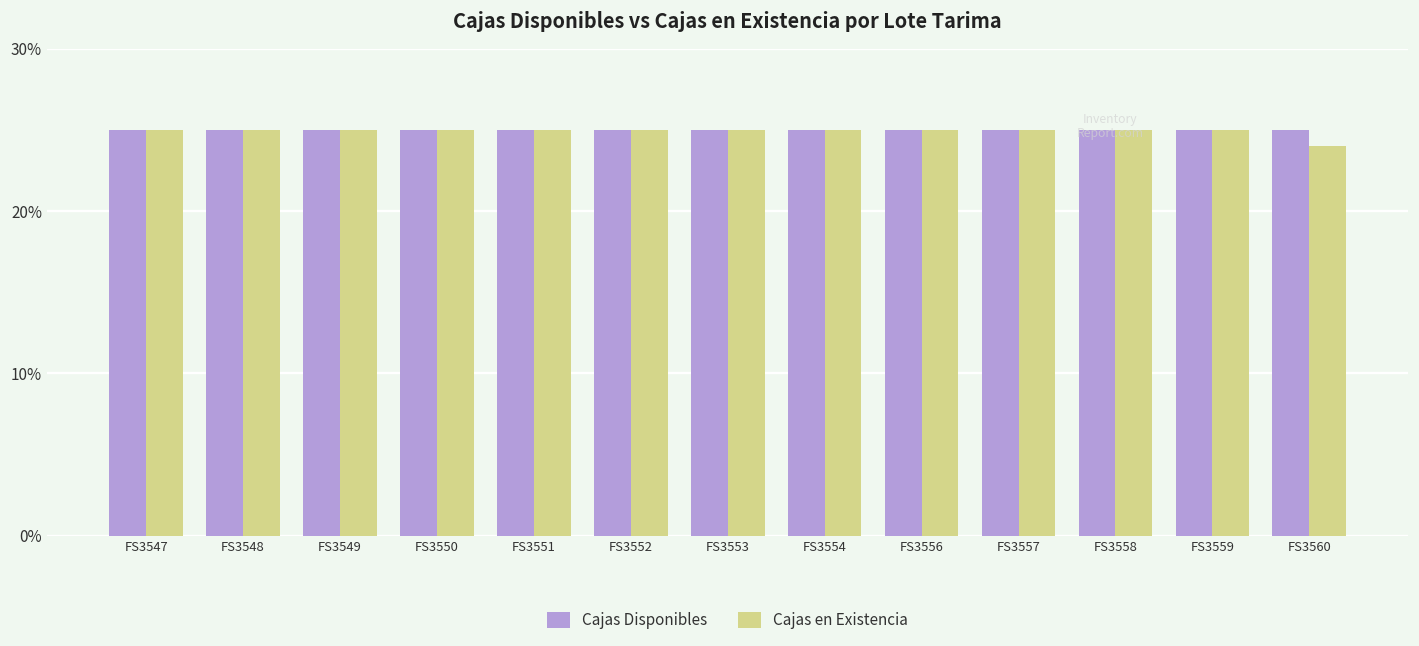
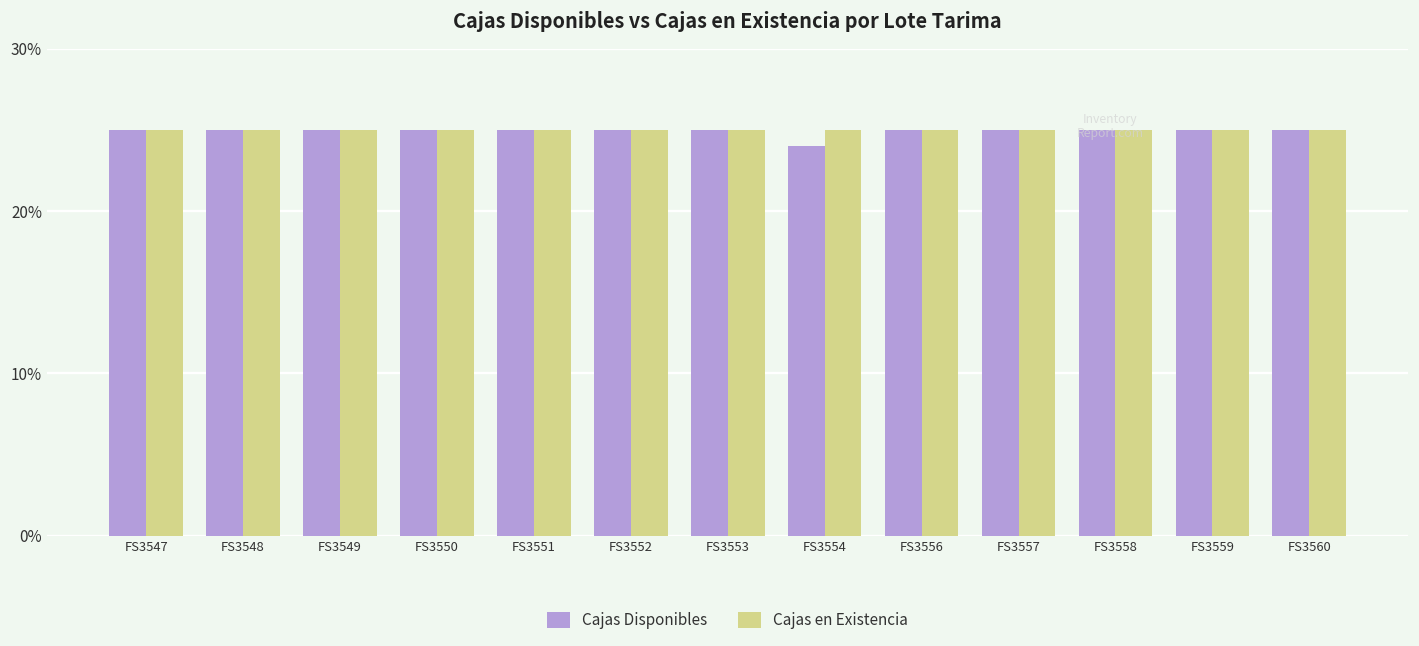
Cajas Disponibles, FS3554: 25% -> 24%
Cajas en Existencia, FS3560: 24% -> 25%
